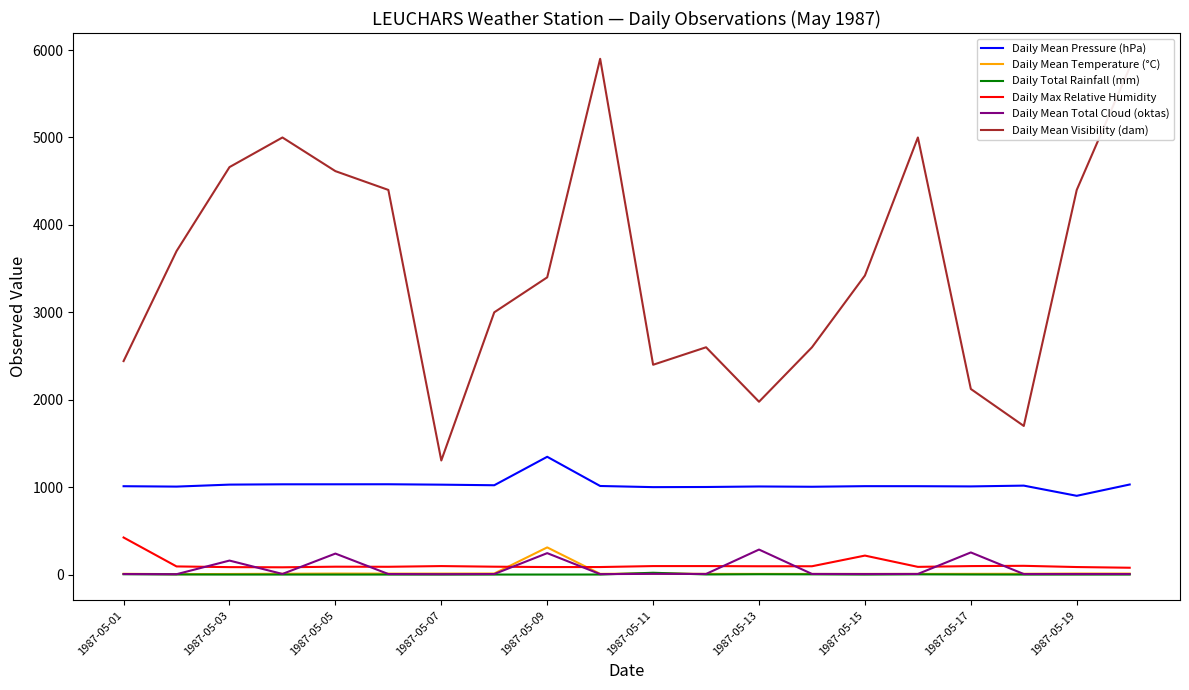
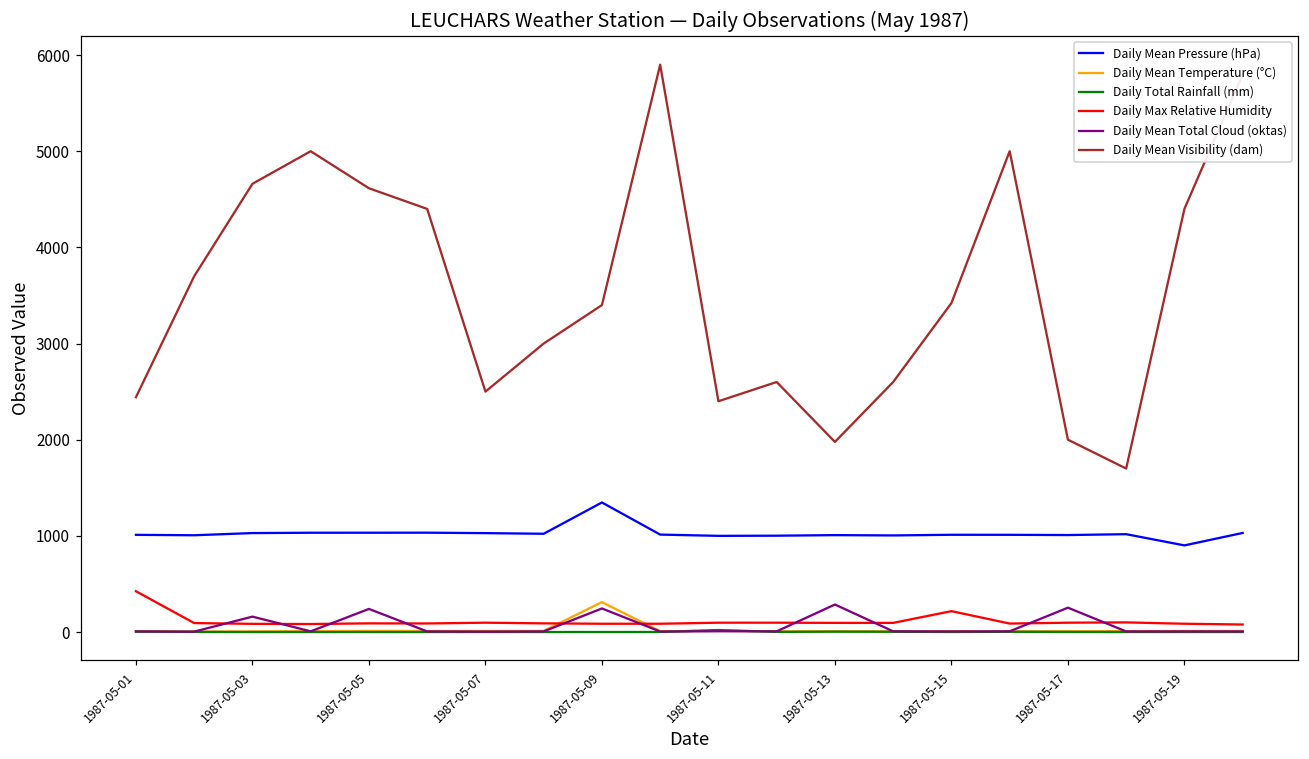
Daily Mean Visibility (dam), 1987-05-07: 1300 -> 2500
Daily Mean Visibility (dam), 1987-05-17: 2100 -> 2000
